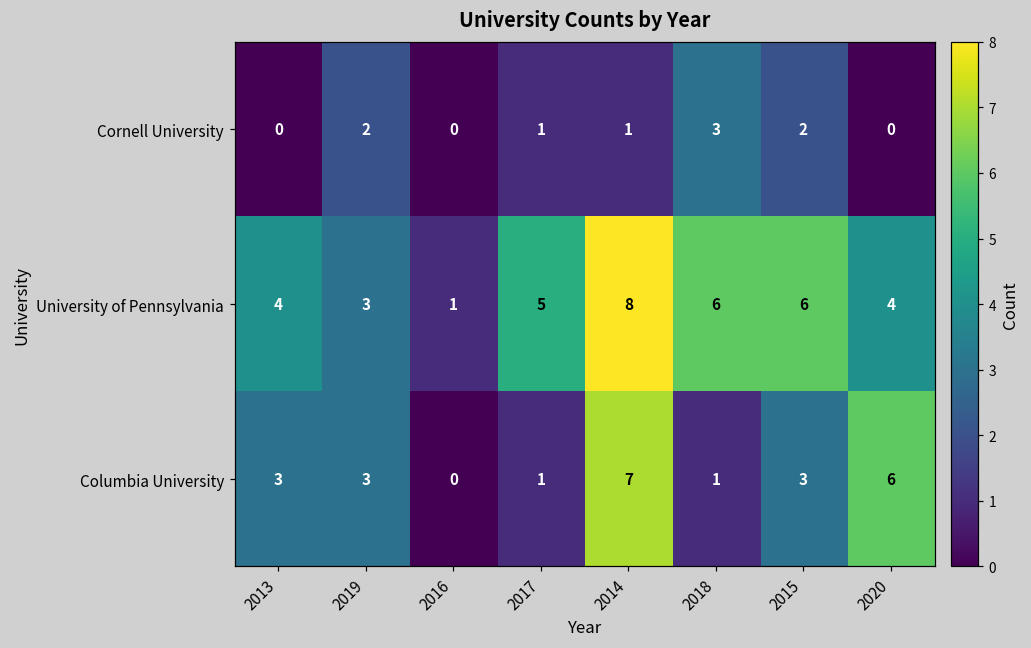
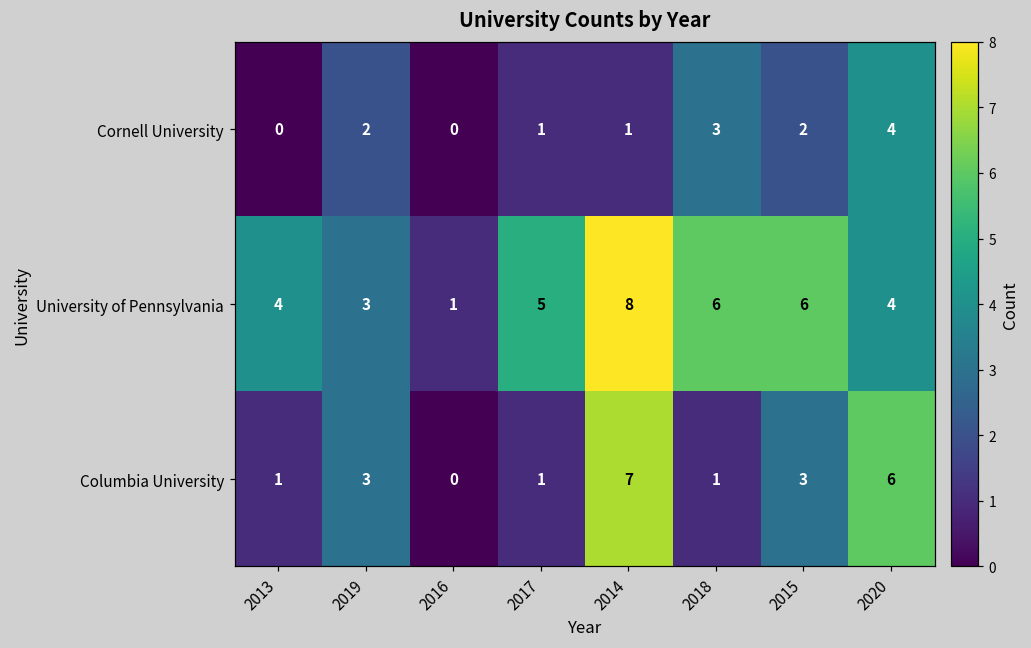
Cornell University, 2020: 0 -> 4
Columbia University, 2013: 3 -> 1
